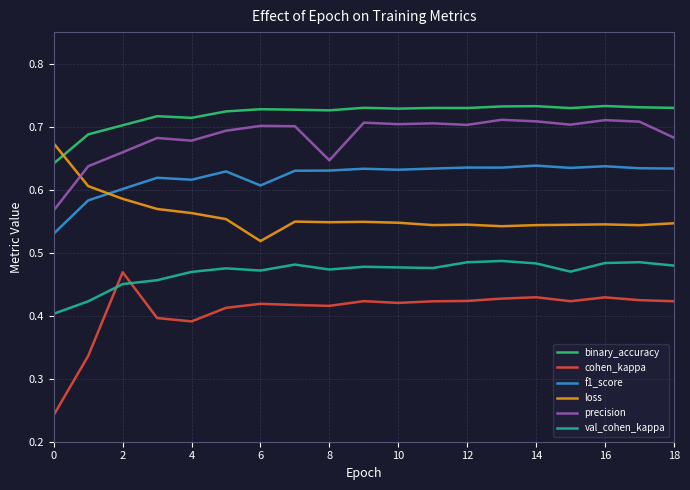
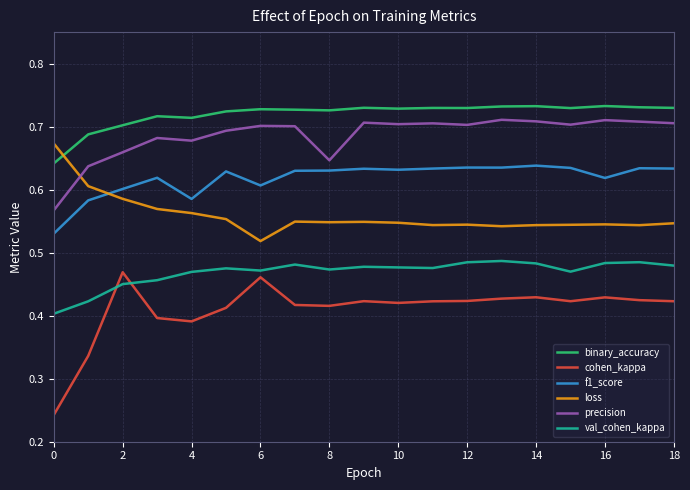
f1_score, 4: 0.62 -> 0.59
cohen_kappa, 6: 0.42 -> 0.46
f1_score, 16: 0.64 -> 0.62
precision, 18: 0.68 -> 0.71
